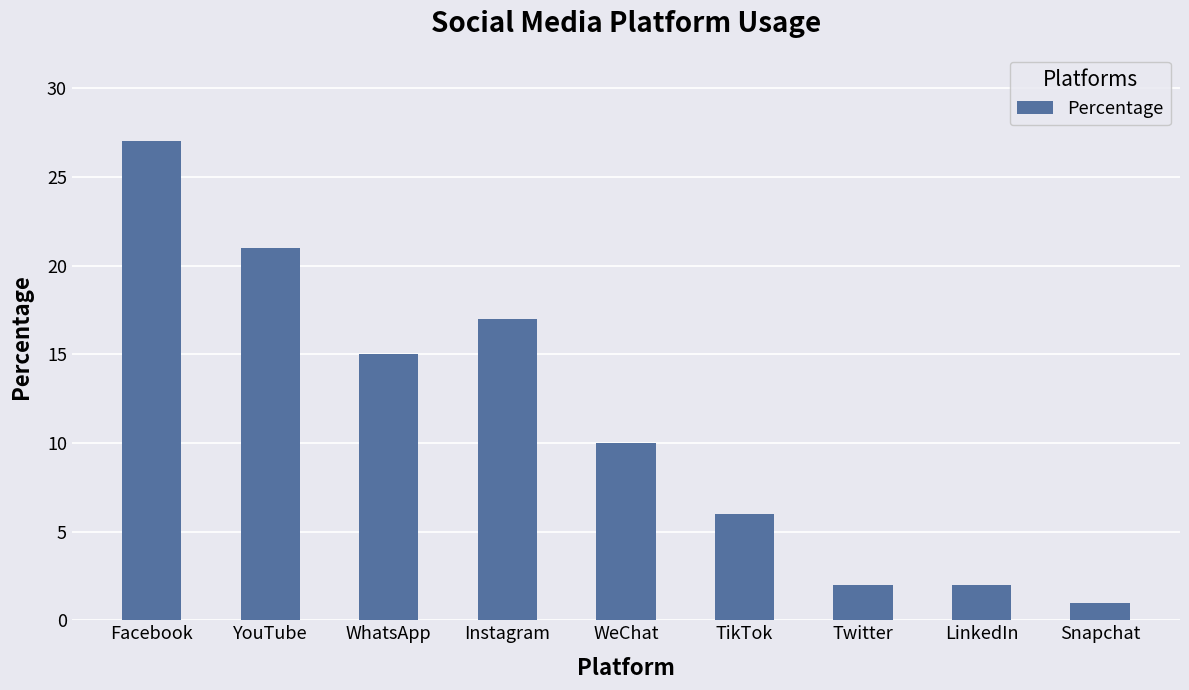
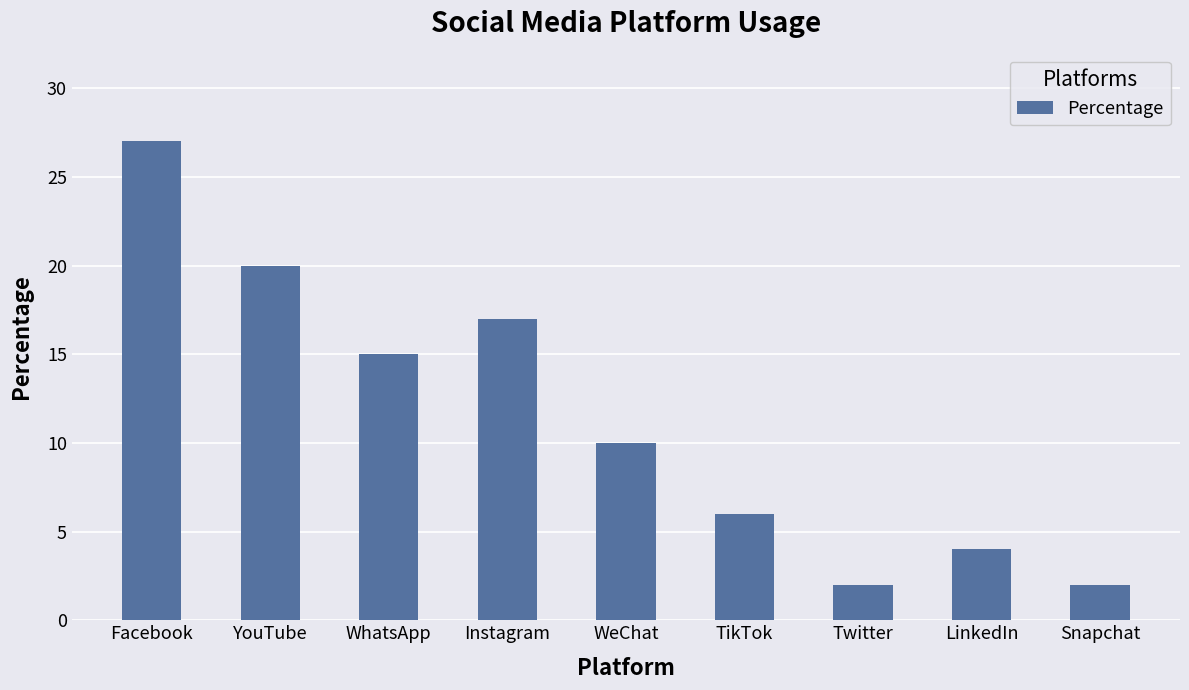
YouTube: 21 -> 20
LinkedIn: 2 -> 4
Snapchat: 1 -> 2
